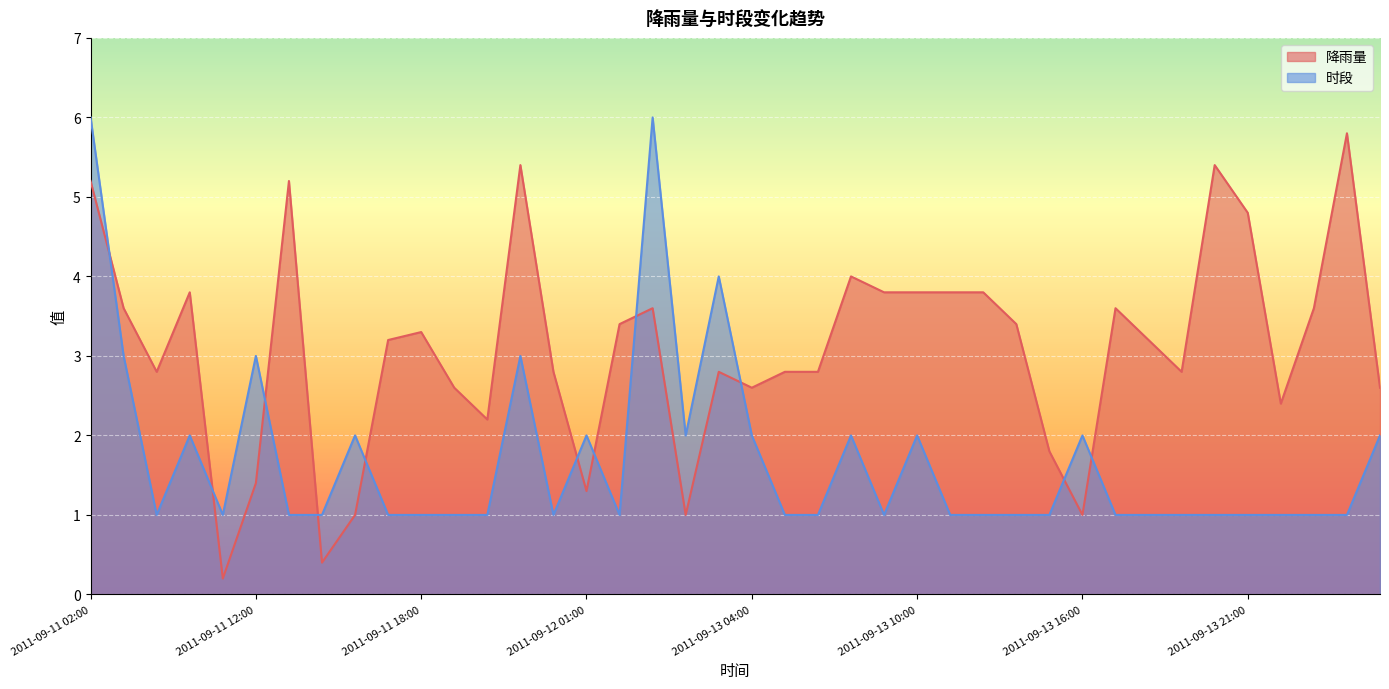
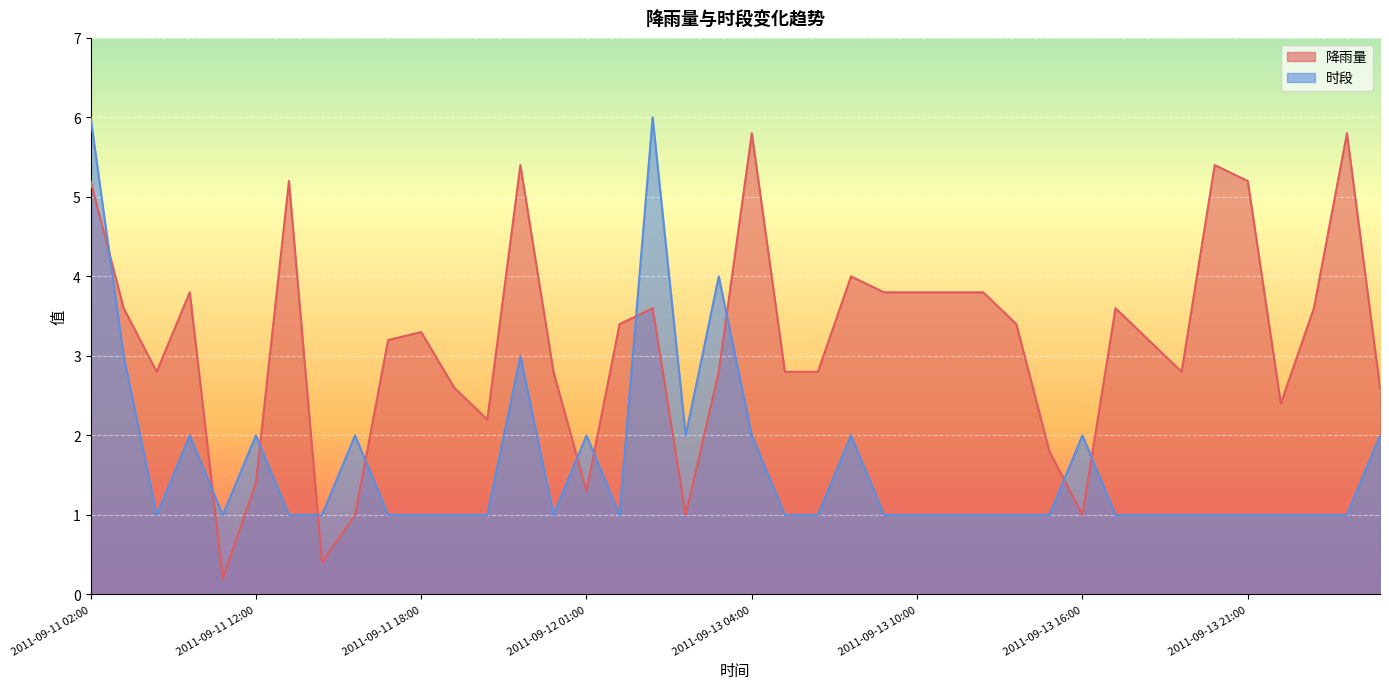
时段, 2011-09-11 12:00: 3 -> 2
降雨量, 2011-09-13 04:00: 2.6 -> 5.8
时段, 2011-09-13 10:00: 2 -> 1
降雨量, 2011-09-13 21:00: 4.8 -> 5.2
